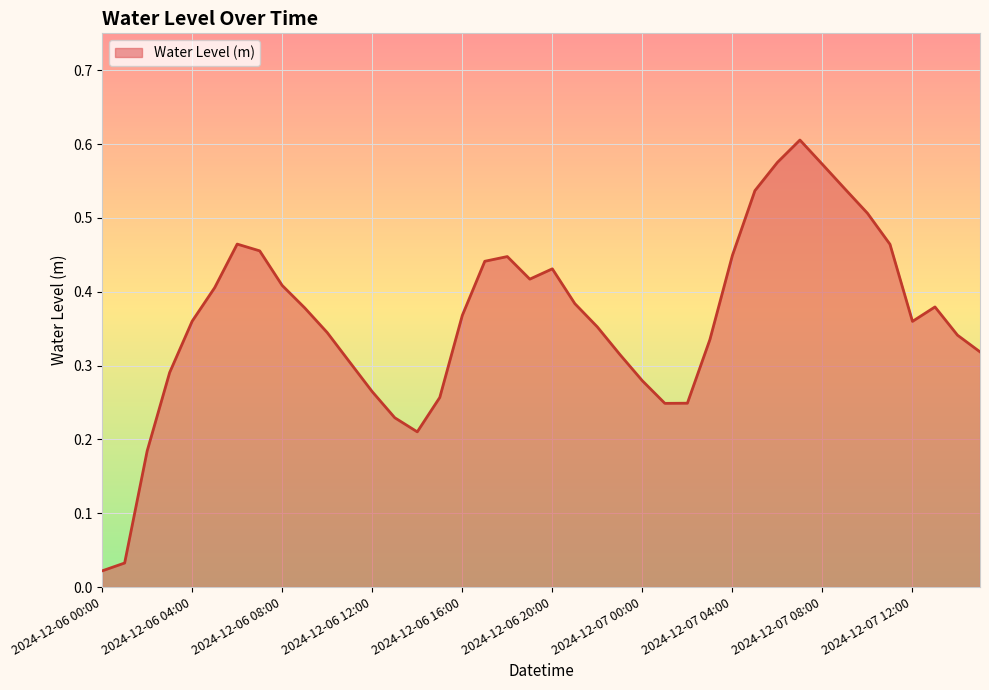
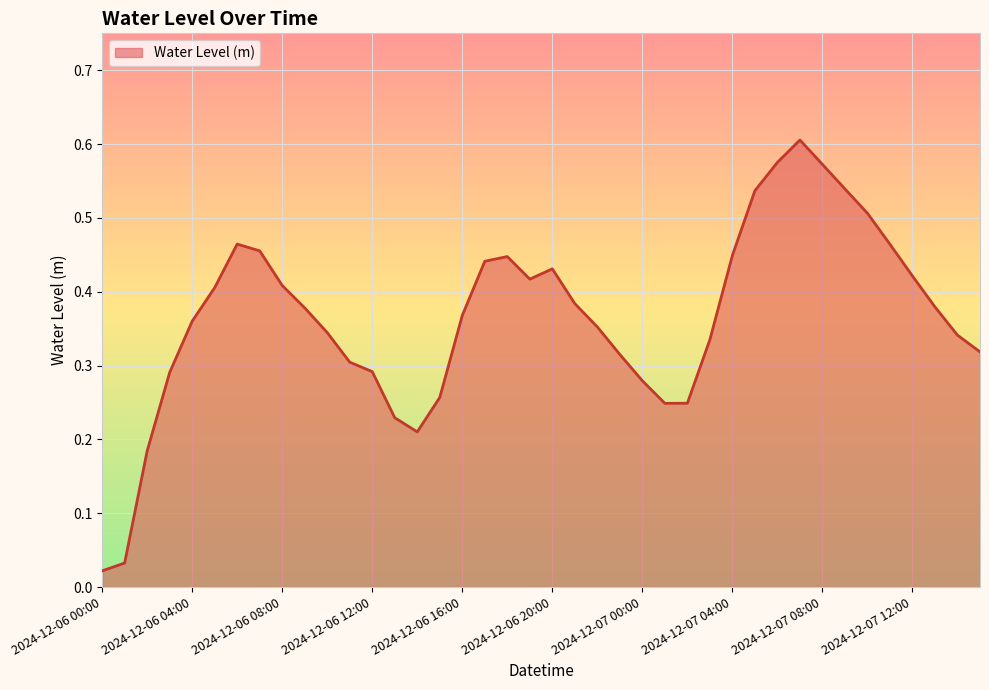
2024-12-06 12:00: 0.26 -> 0.29
2024-12-07 12:00: 0.36 -> 0.42
